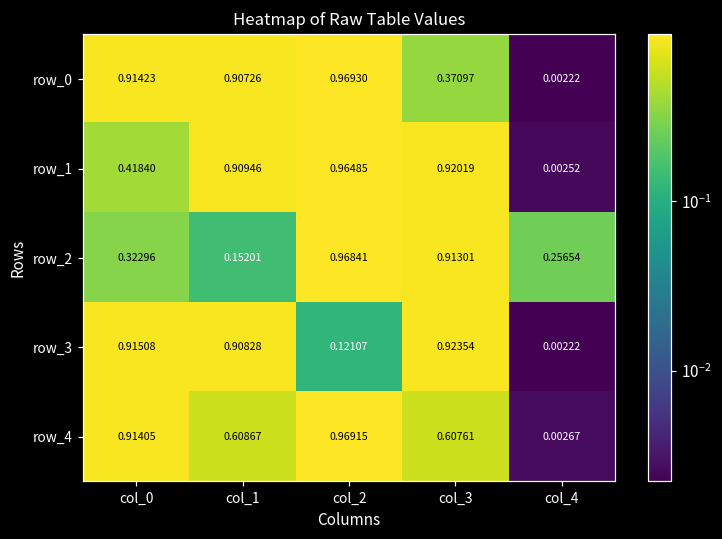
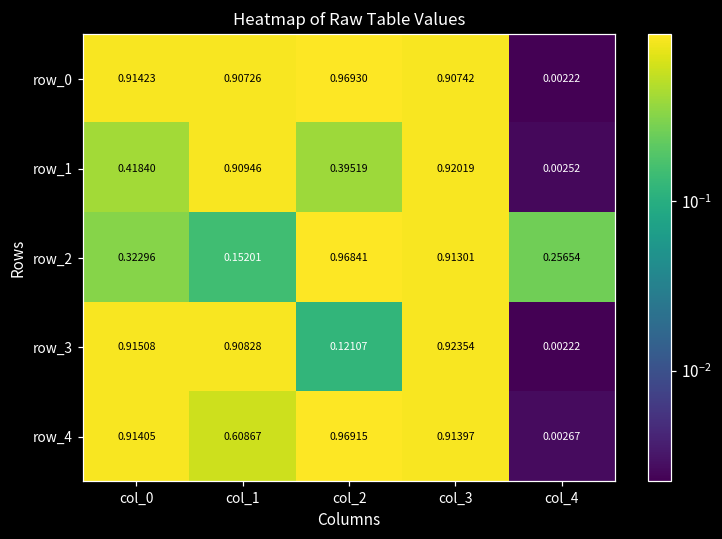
row_0, col_3: 0.37097 -> 0.90742
row_1, col_2: 0.96485 -> 0.39519
row_4, col_3: 0.60761 -> 0.91397
